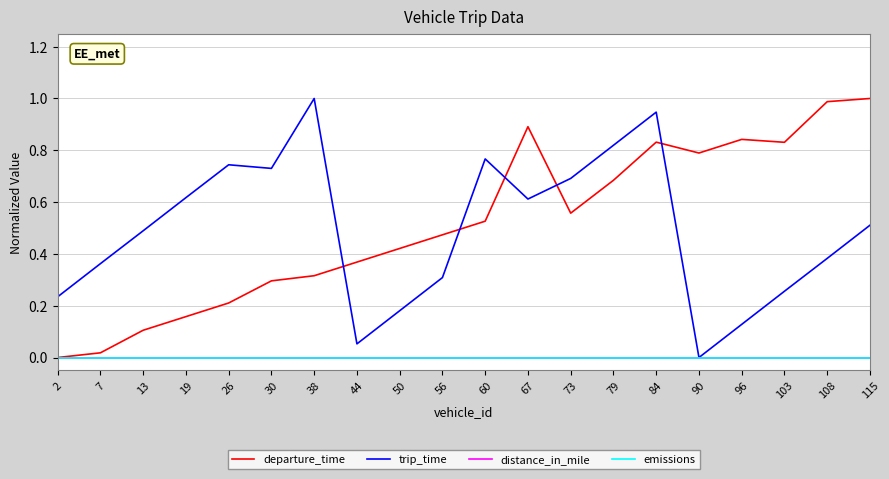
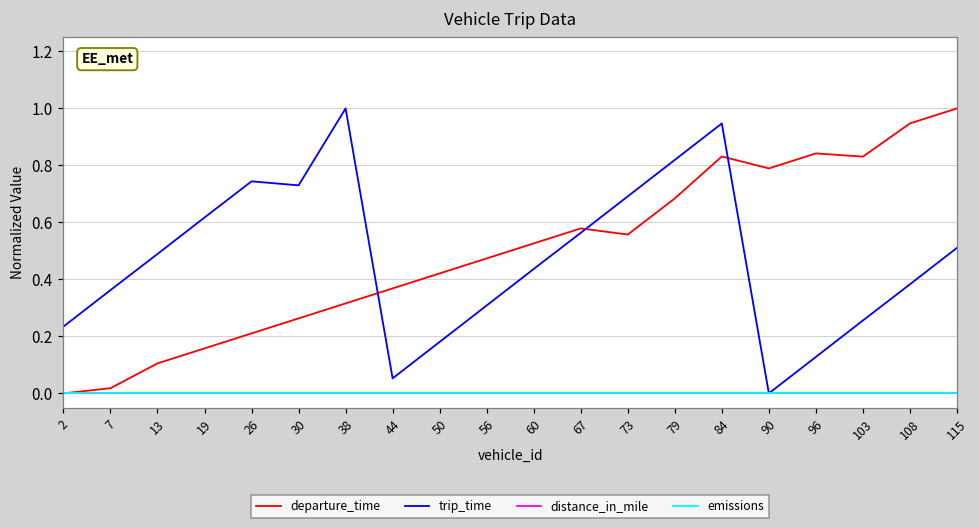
departure_time, 30: 0.30 -> 0.26
trip_time, 60: 0.77 -> 0.44
departure_time, 67: 0.89 -> 0.58
trip_time, 67: 0.61 -> 0.56
departure_time, 108: 0.99 -> 0.95
